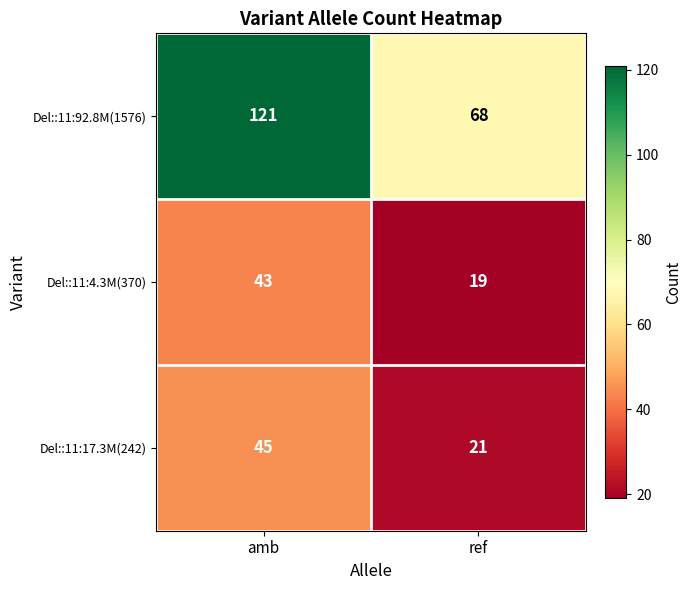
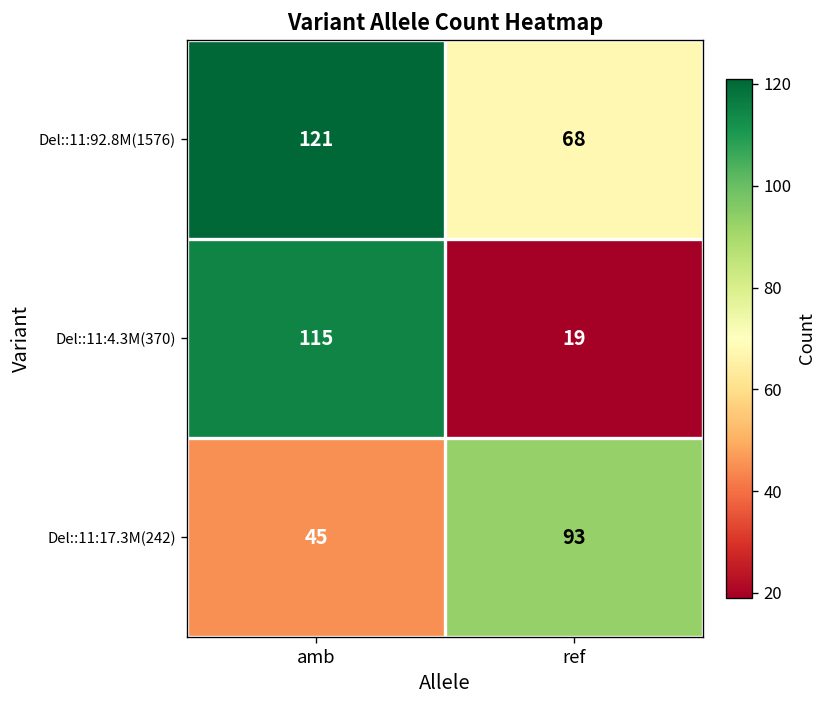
Del::11:4.3M(370), amb: 43 -> 115
Del::11:17.3M(242), ref: 21 -> 93
